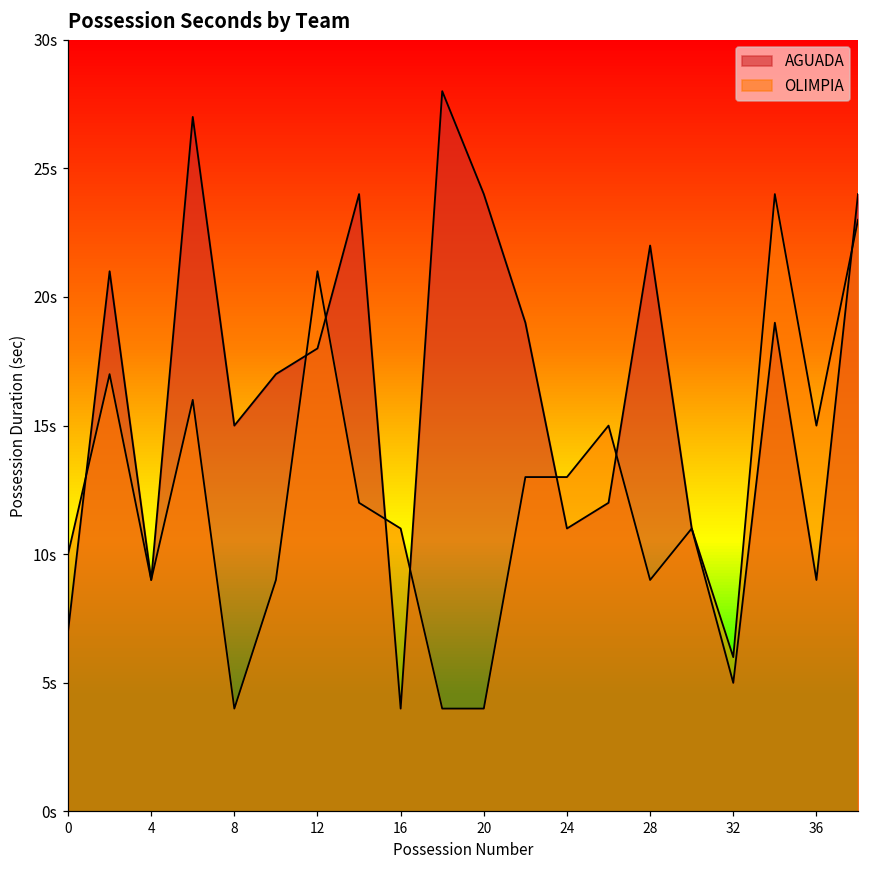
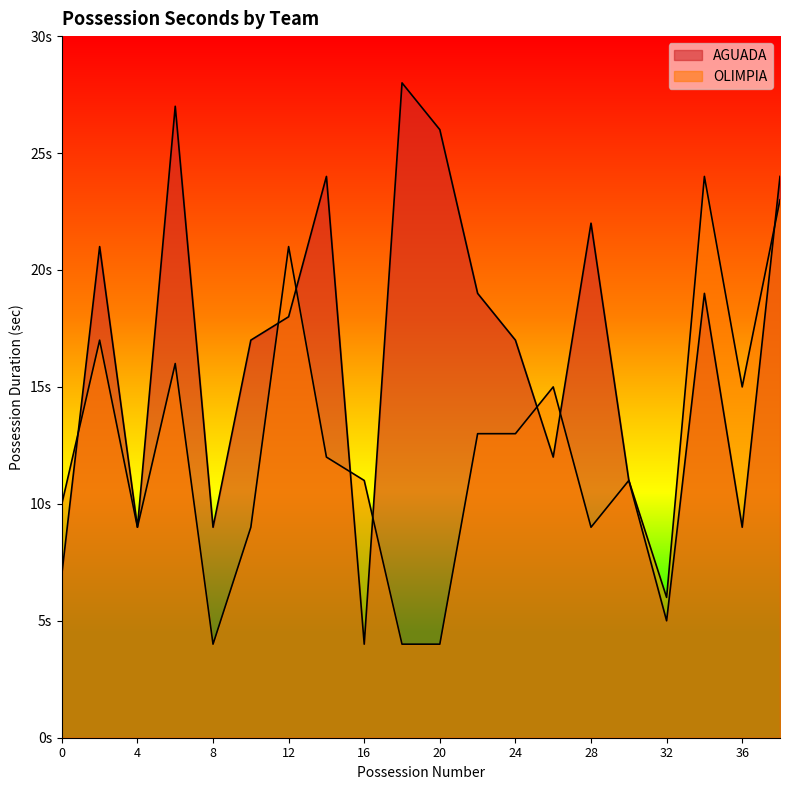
AGUADA, 8: 15s -> 9s
AGUADA, 20: 24s -> 26s
AGUADA, 24: 11s -> 17s
